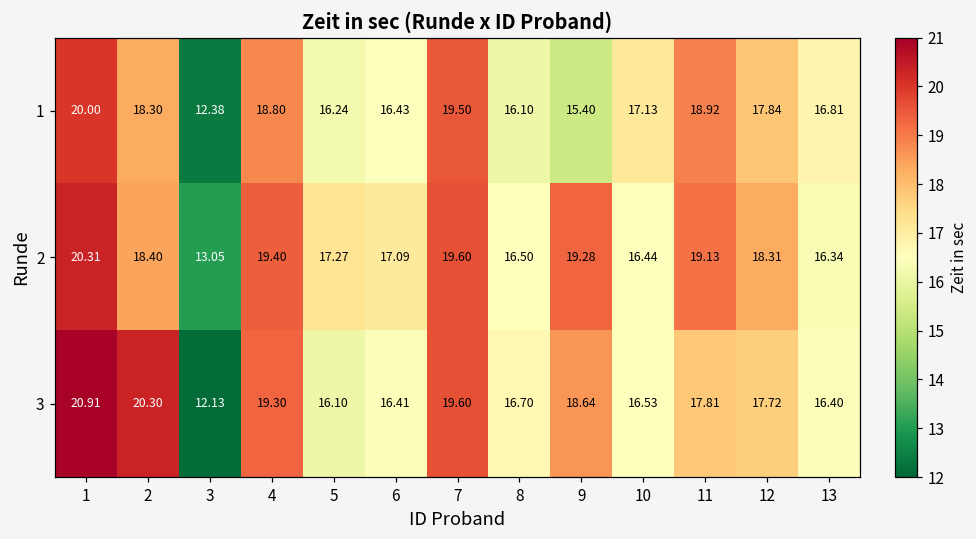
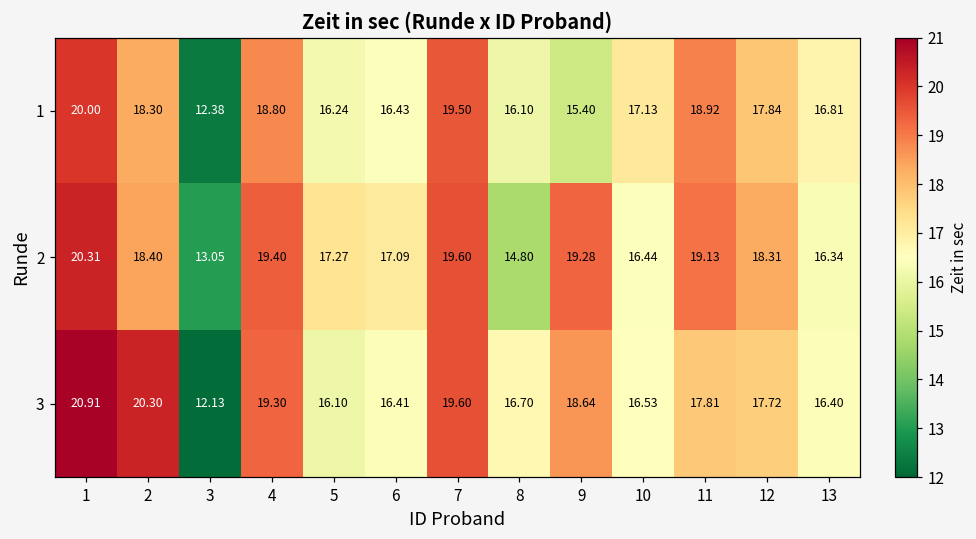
2, 8: 16.50 -> 14.80
